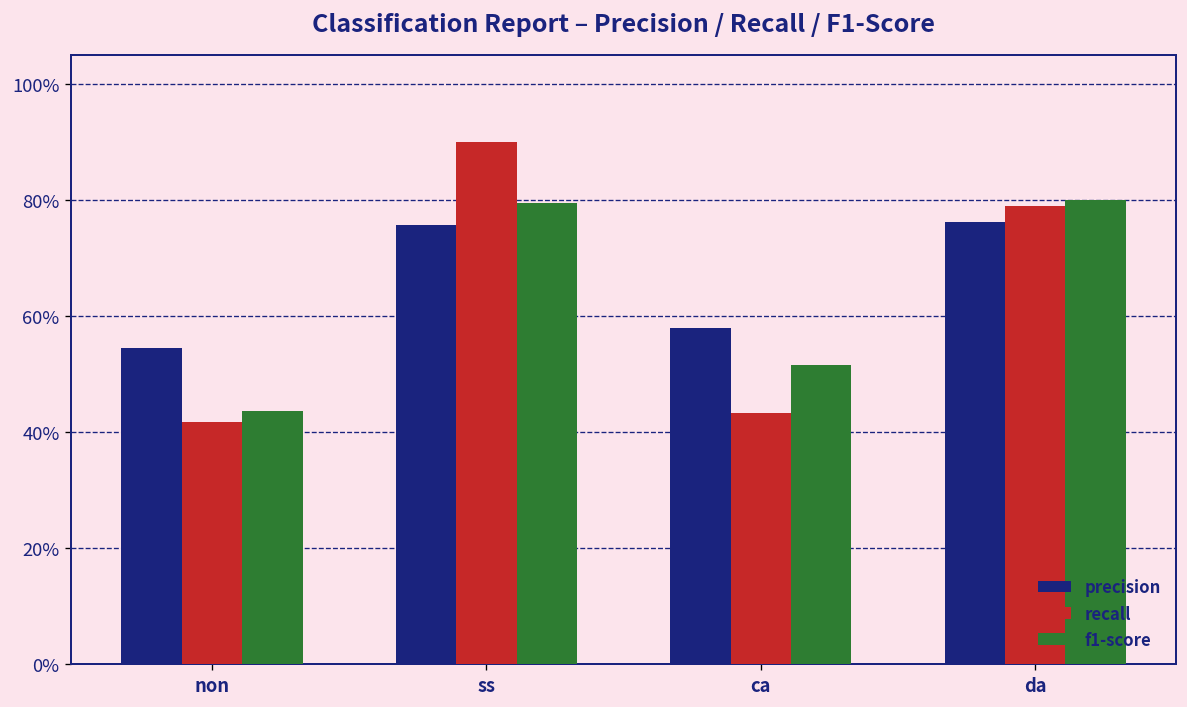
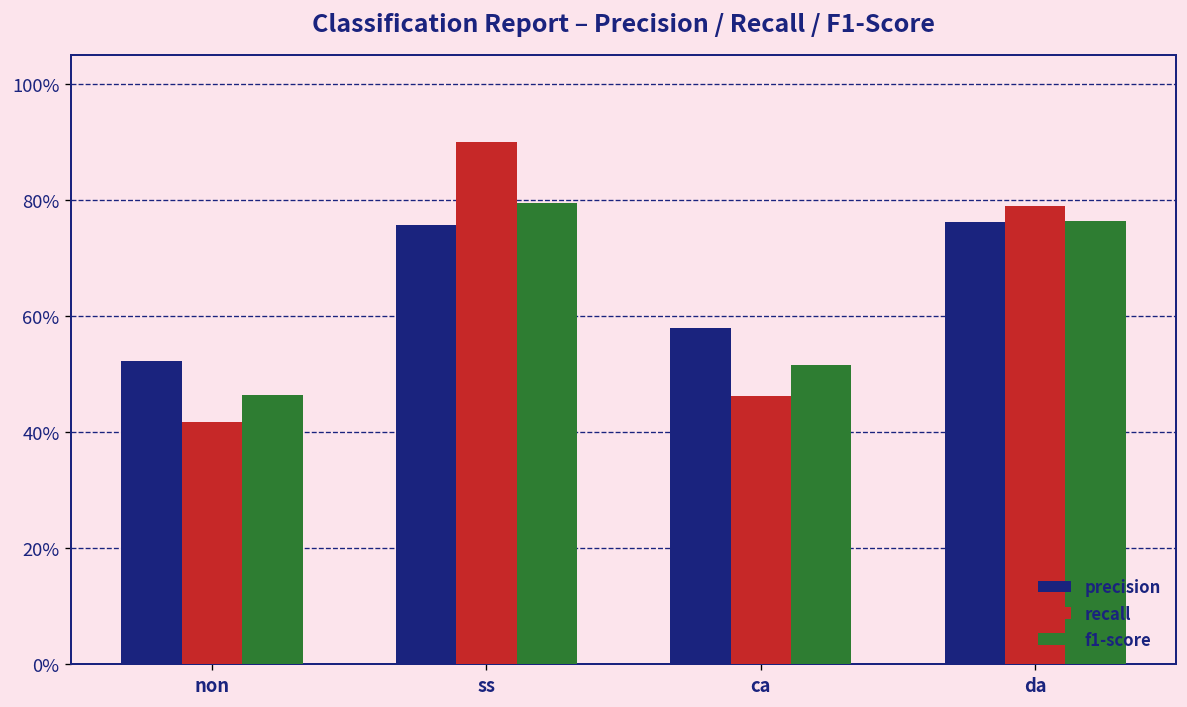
precision, non: 54% -> 52%
f1-score, non: 44% -> 46%
recall, ca: 43% -> 46%
f1-score, da: 80% -> 76%
